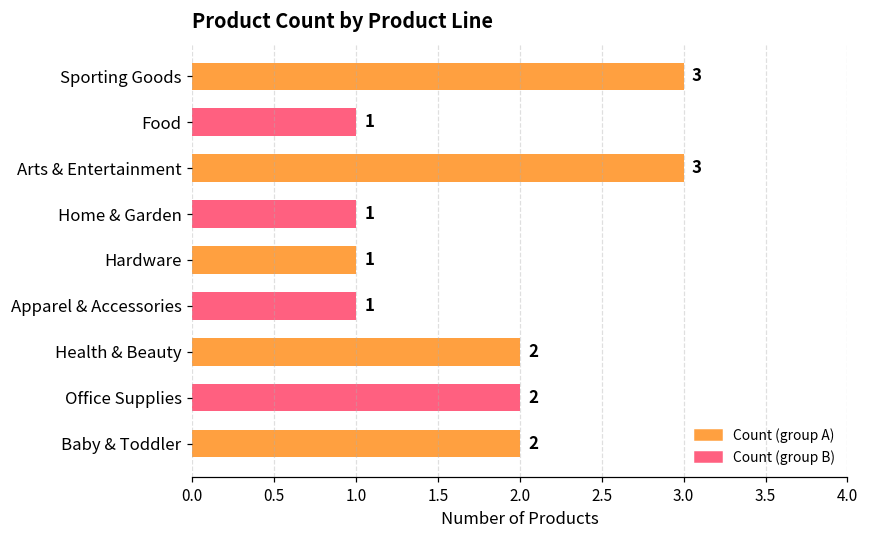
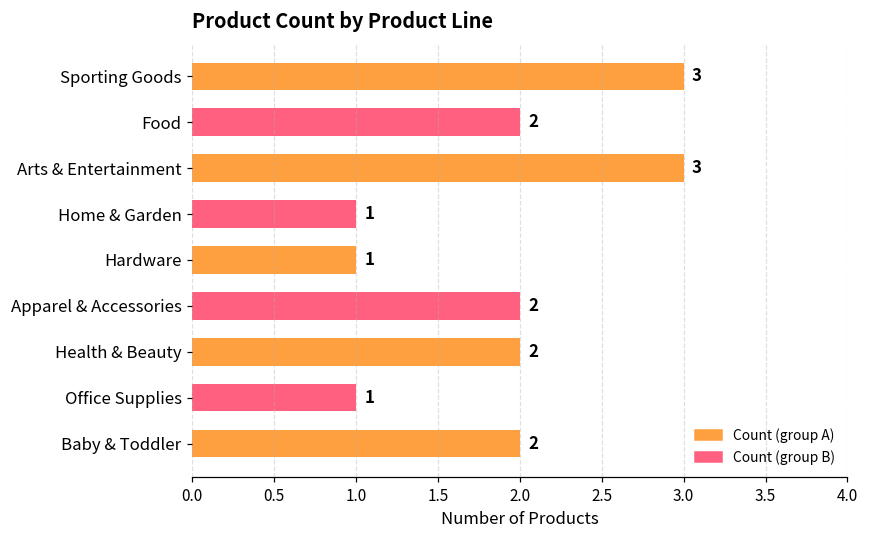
Food: 1 -> 2
Apparel & Accessories: 1 -> 2
Office Supplies: 2 -> 1
